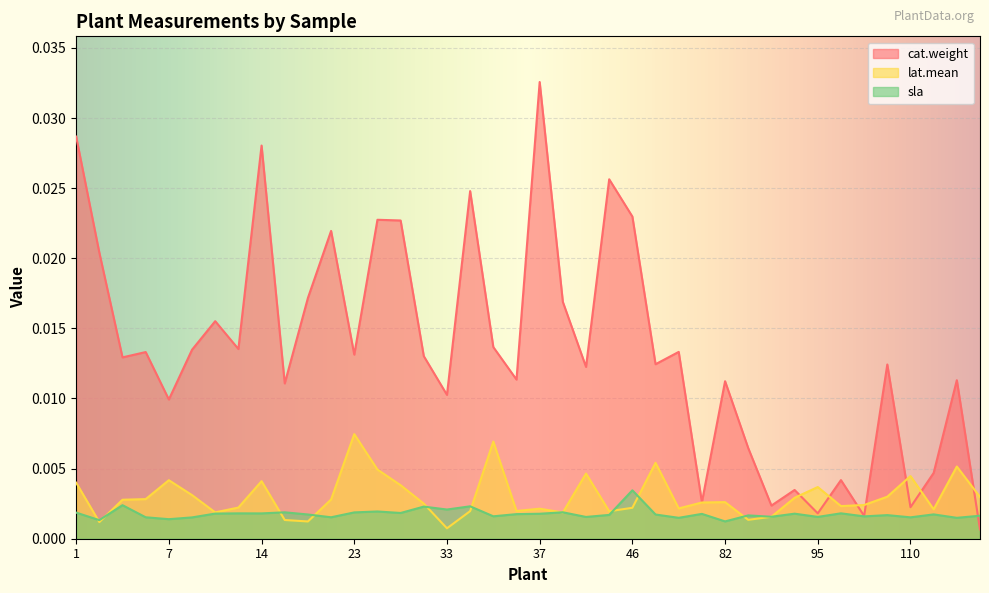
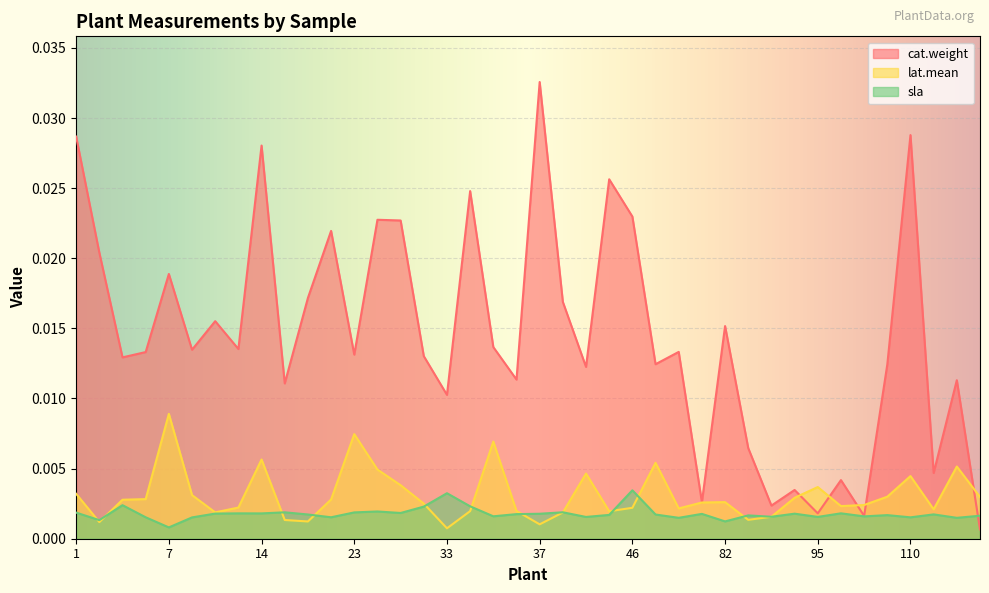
lat.mean, 1: 0.0040 -> 0.0032
cat.weight, 7: 0.0099 -> 0.0189
lat.mean, 7: 0.0042 -> 0.0089
sla, 7: 0.0014 -> 0.0008
lat.mean, 14: 0.0041 -> 0.0056
sla, 33: 0.0021 -> 0.0032
lat.mean, 37: 0.0021 -> 0.0010
cat.weight, 82: 0.0112 -> 0.0152
cat.weight, 110: 0.0022 -> 0.0288
